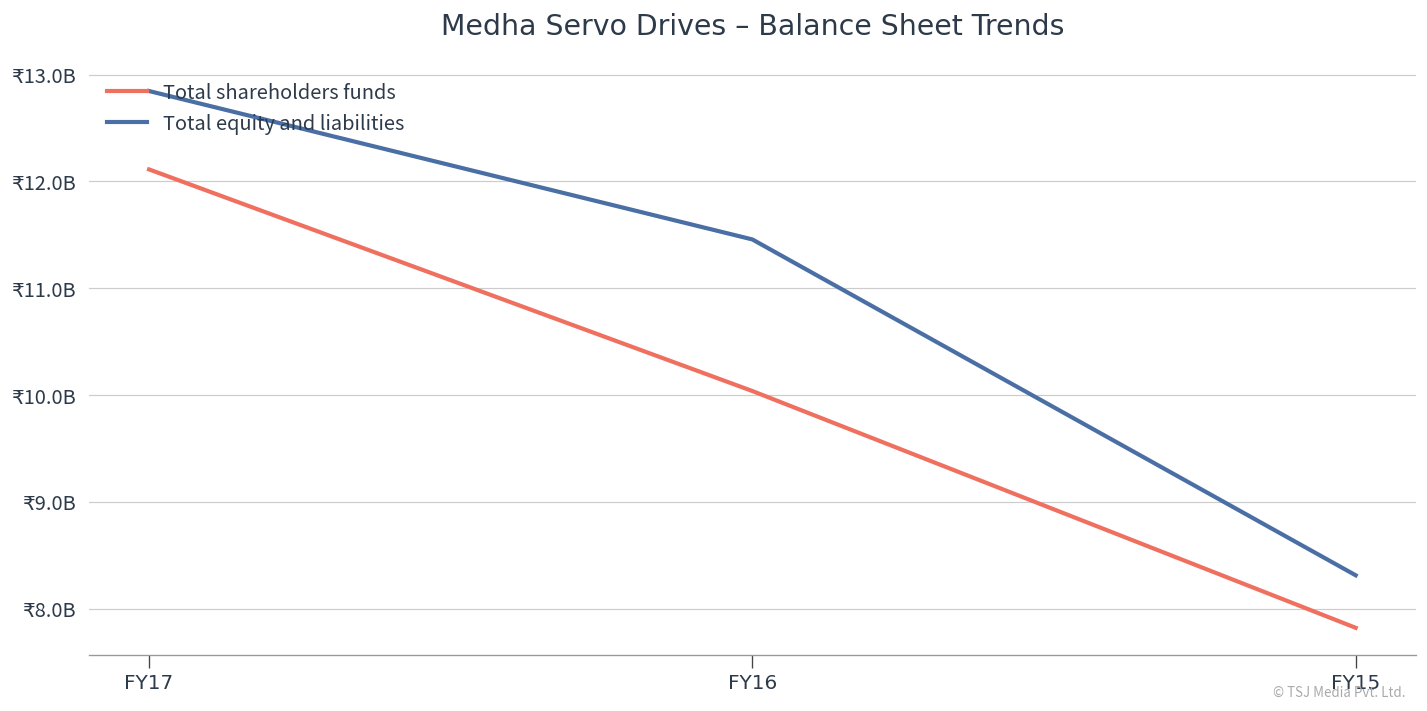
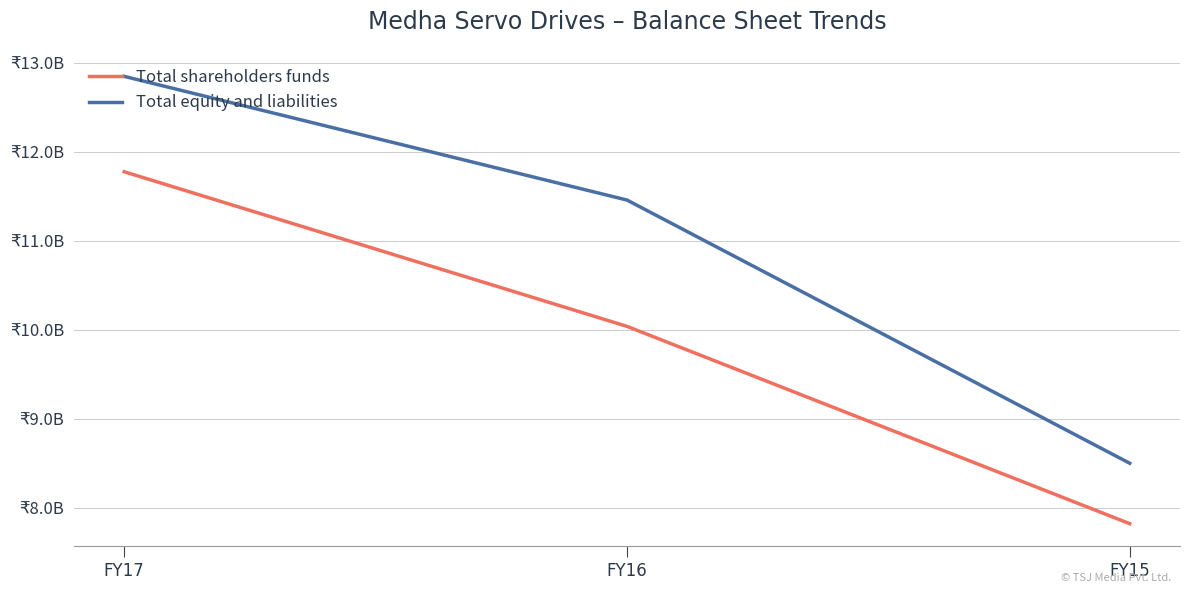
Total shareholders funds, FY17: ₹12100000000 -> ₹11800000000
Total equity and liabilities, FY15: ₹8300000000 -> ₹8500000000
